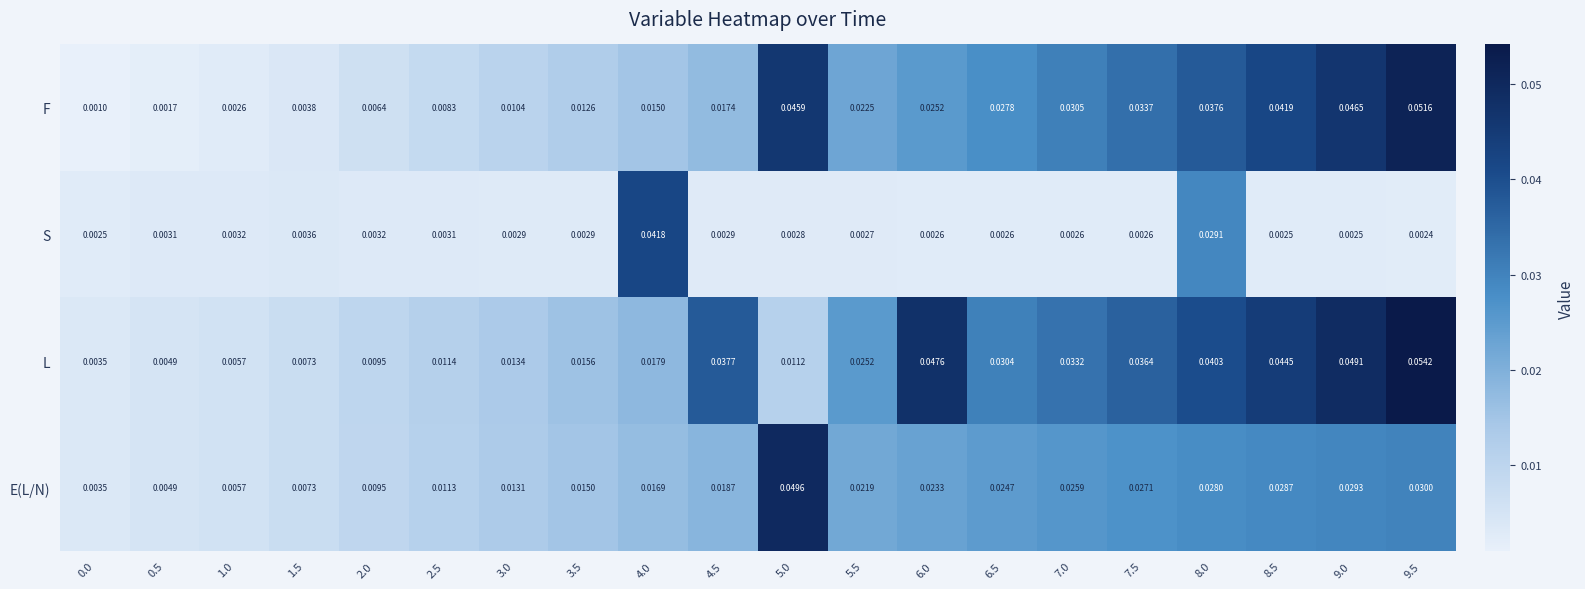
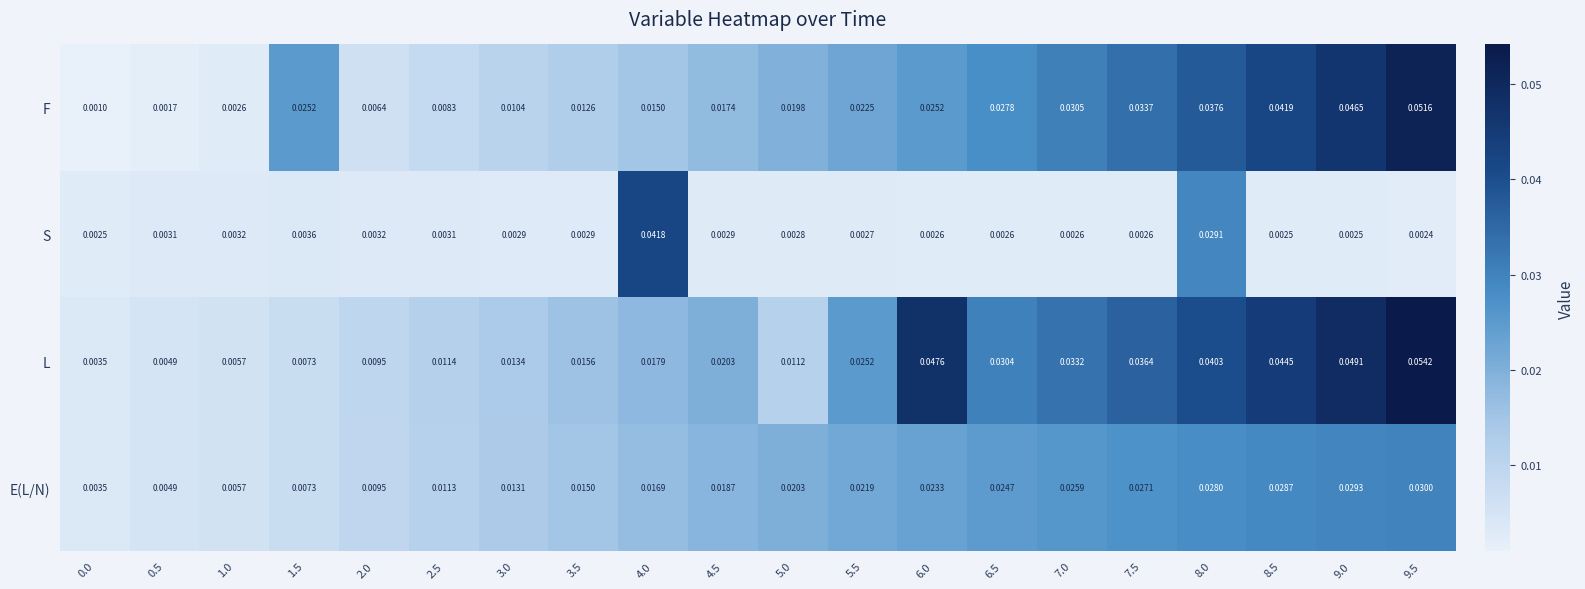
F, 1.5: 0.0038 -> 0.0252
F, 5.0: 0.0459 -> 0.0198
L, 4.5: 0.0377 -> 0.0203
E(L/N), 5.0: 0.0496 -> 0.0203
